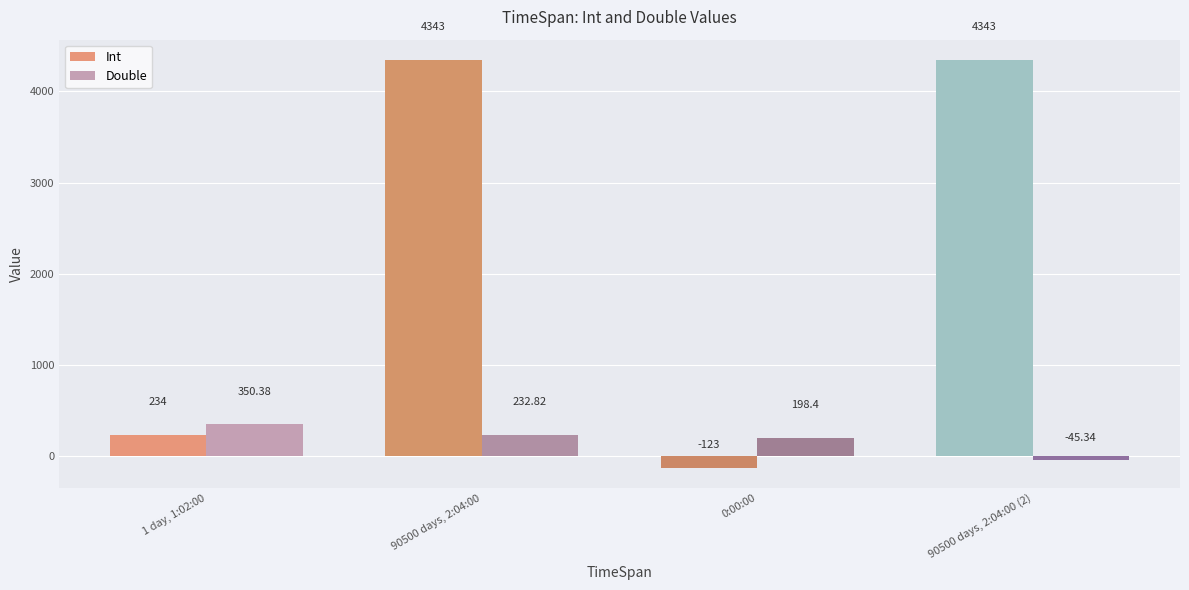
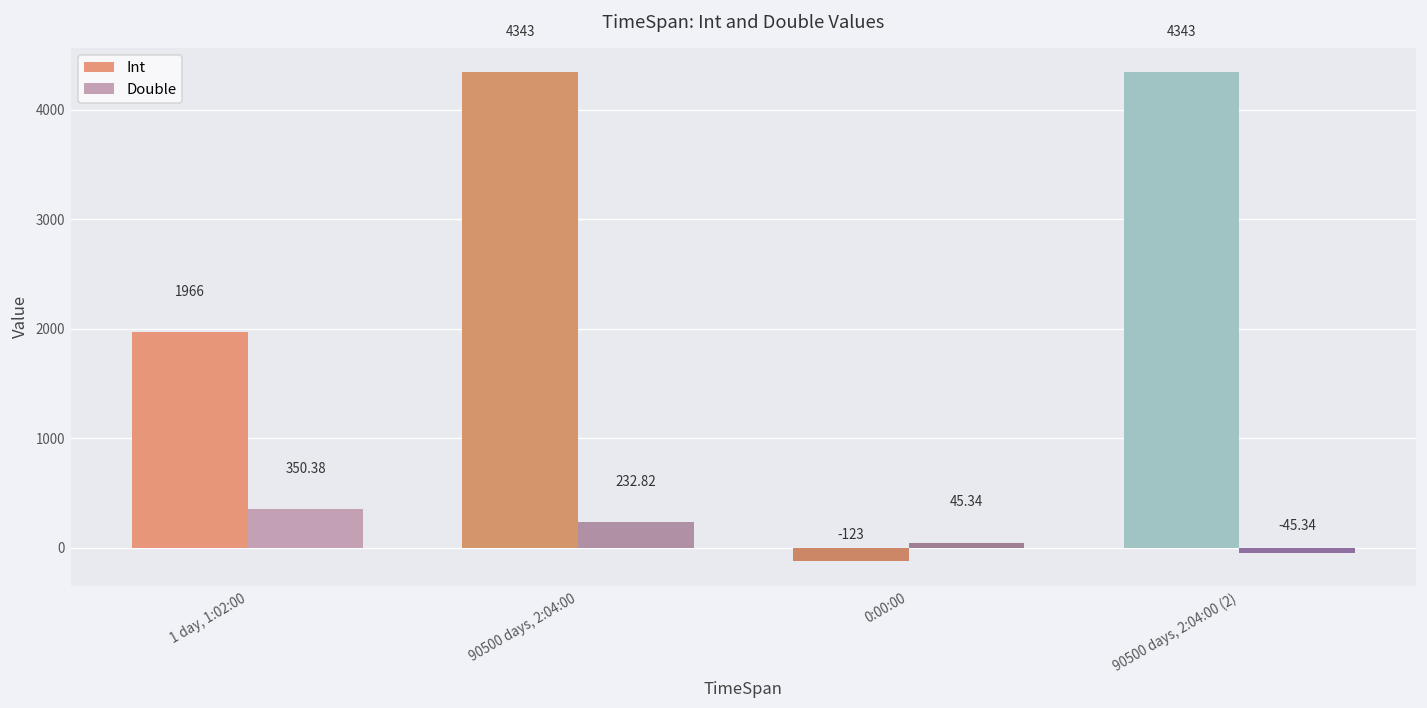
Int, 1 day, 1:02:00: 234 -> 1966
Double, 0:00:00: 198.4 -> 45.34
